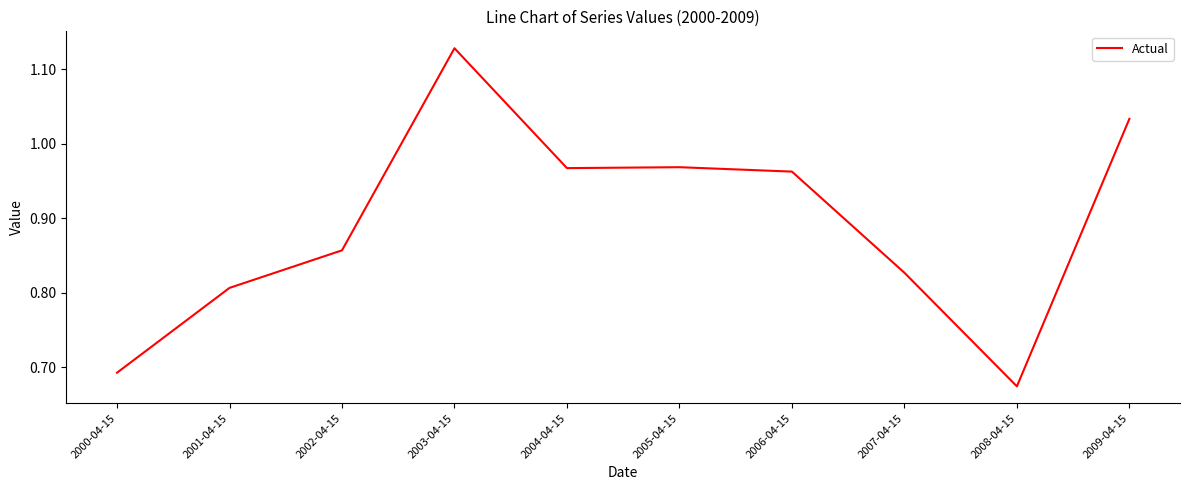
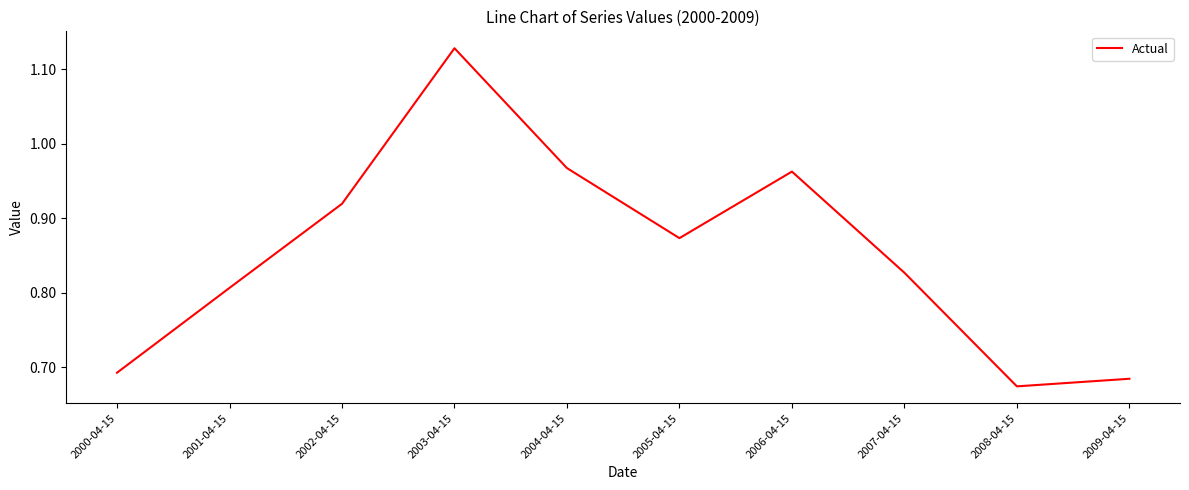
2002-04-15: 0.86 -> 0.92
2005-04-15: 0.97 -> 0.87
2009-04-15: 1.03 -> 0.68
